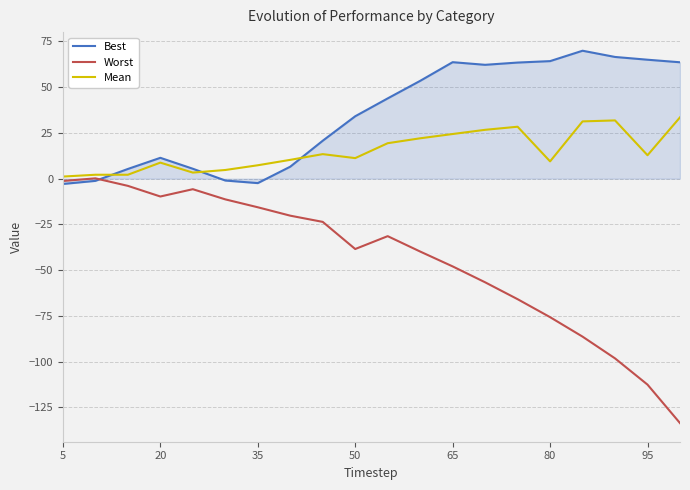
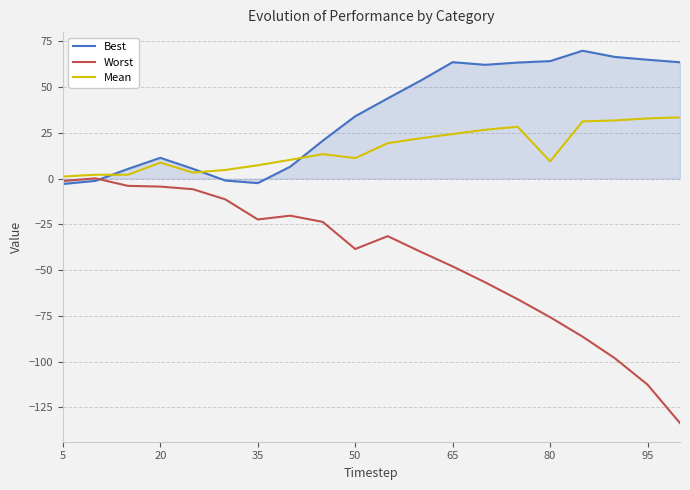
Worst, 20: -10 -> -4
Worst, 35: -16 -> -22
Mean, 95: 13 -> 33
